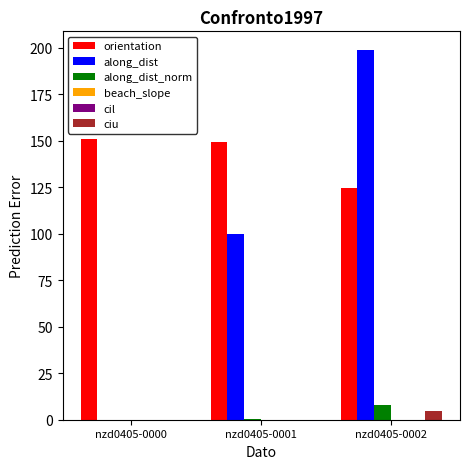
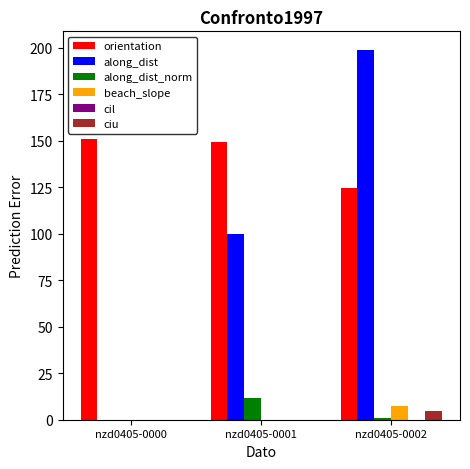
along_dist_norm, nzd0405-0001: 1 -> 12
along_dist_norm, nzd0405-0002: 8 -> 1
beach_slope, nzd0405-0002: 0 -> 7
